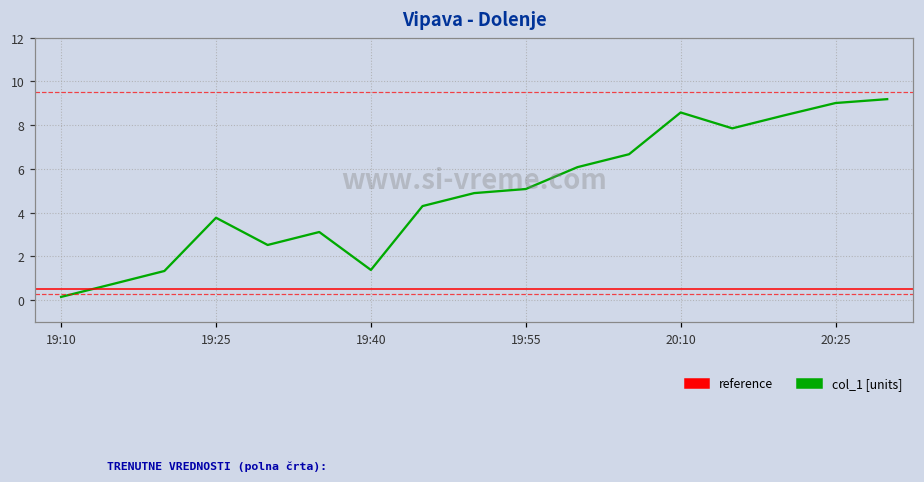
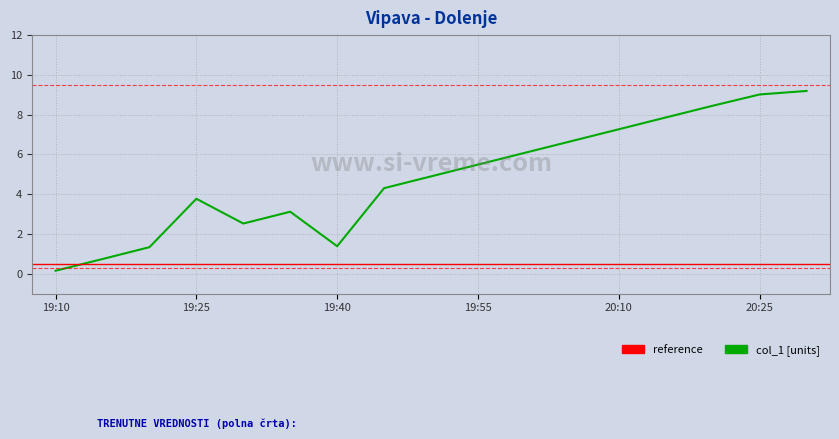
19:55: 5.1 -> 5.5
20:10: 8.6 -> 7.3
